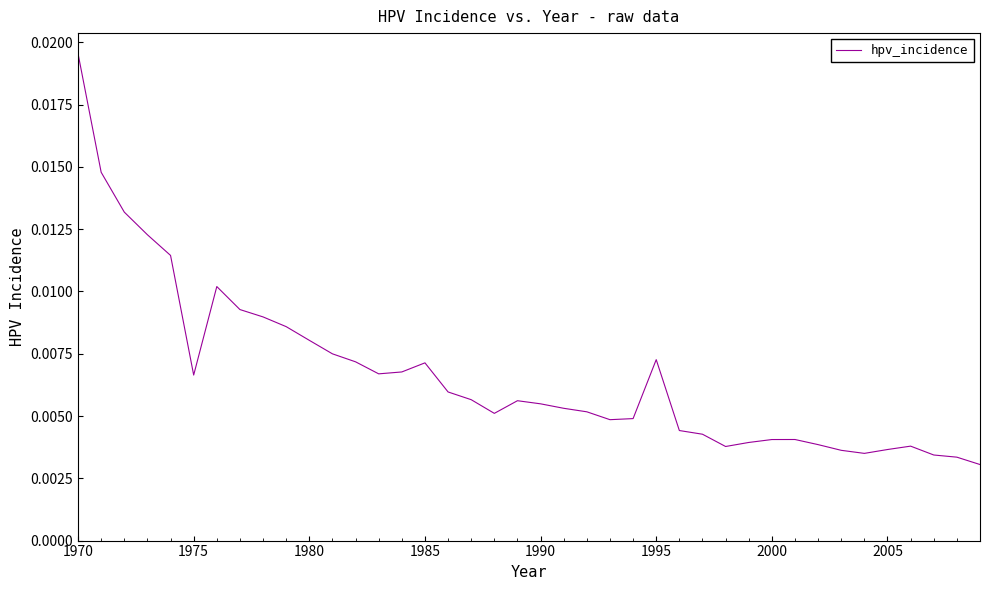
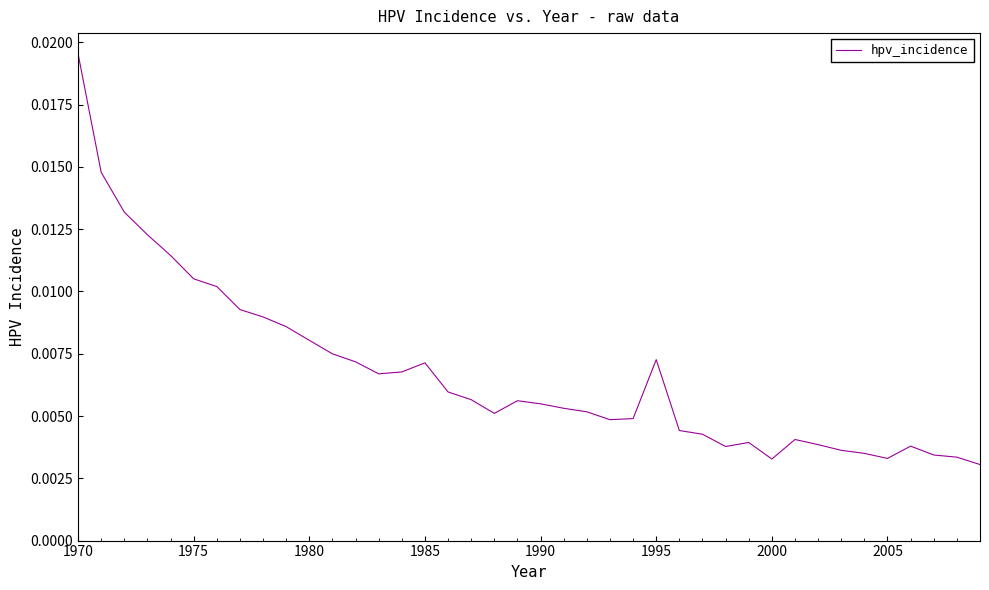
1975: 0.0066 -> 0.0105
2000: 0.0041 -> 0.0033
2005: 0.0037 -> 0.0033
